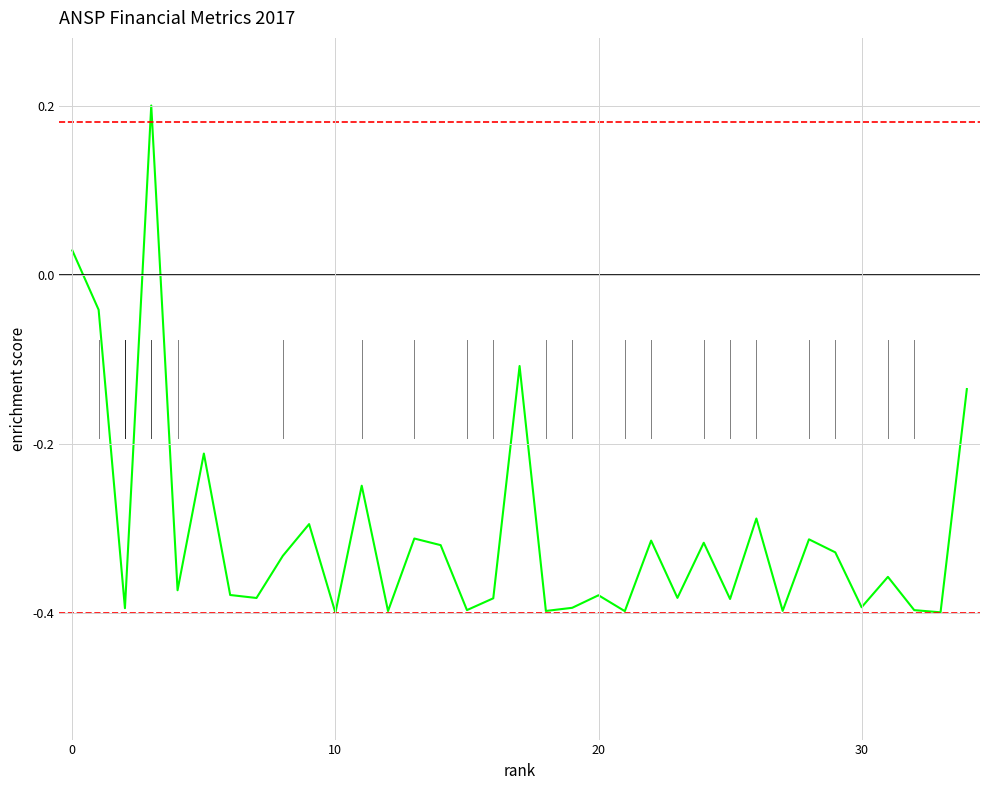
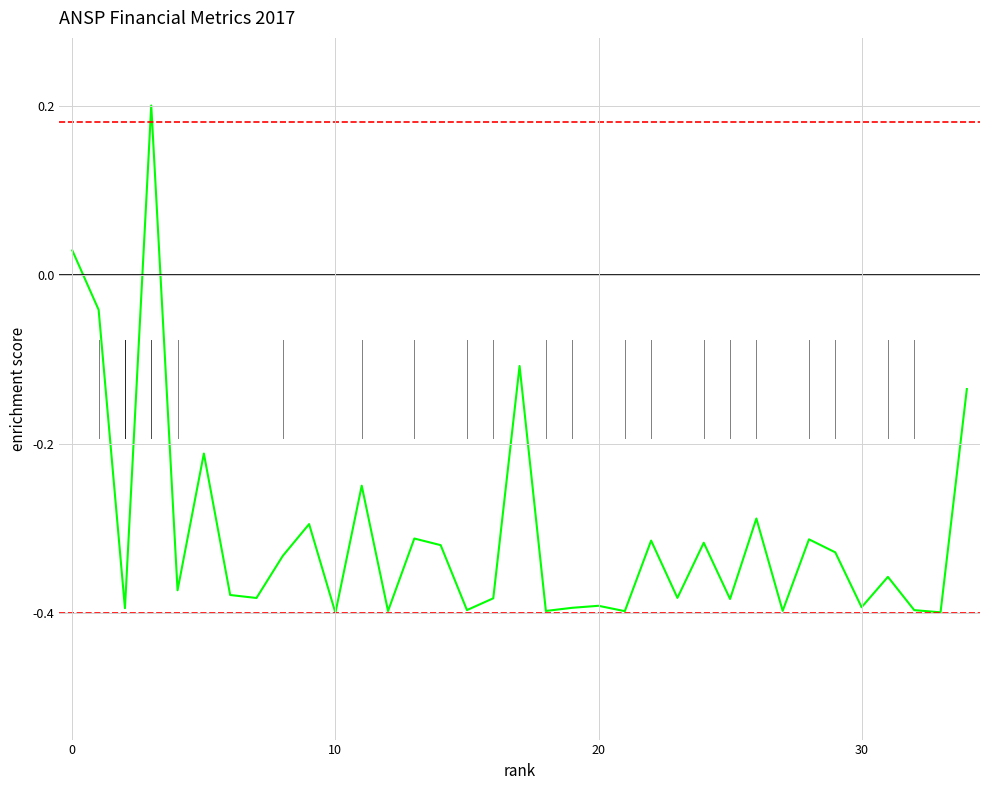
20: -0.38 -> -0.39
